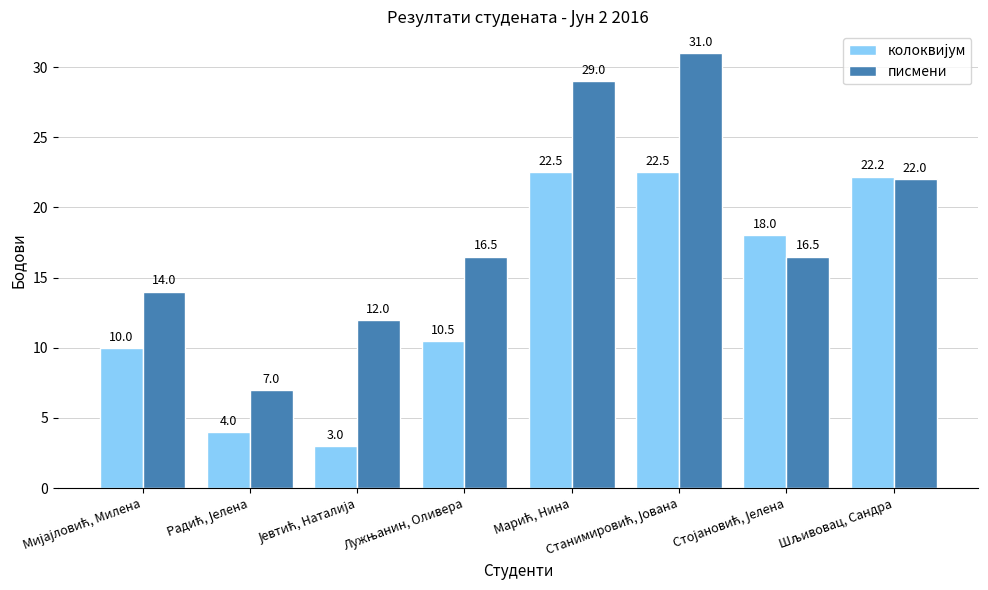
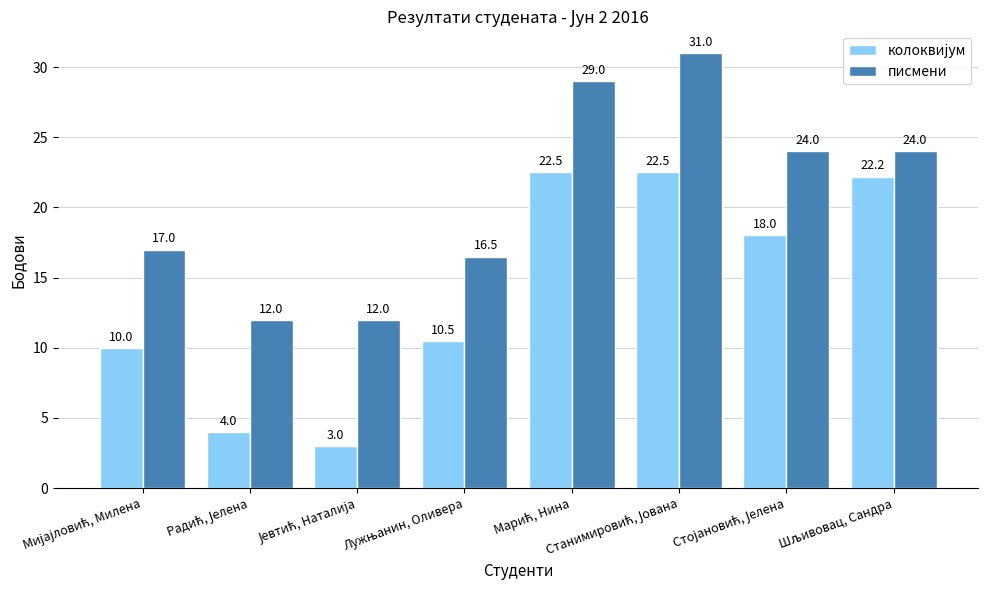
писмени, Мијајловић, Милена: 14.0 -> 17.0
писмени, Радић, Јелена: 7.0 -> 12.0
писмени, Стојановић, Јелена: 16.5 -> 24.0
писмени, Шљивовац, Сандра: 22.0 -> 24.0
